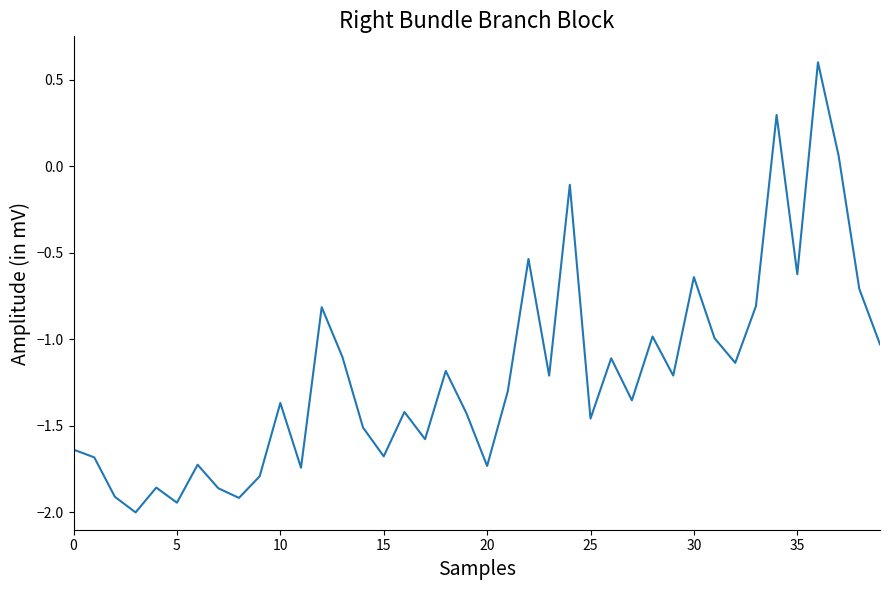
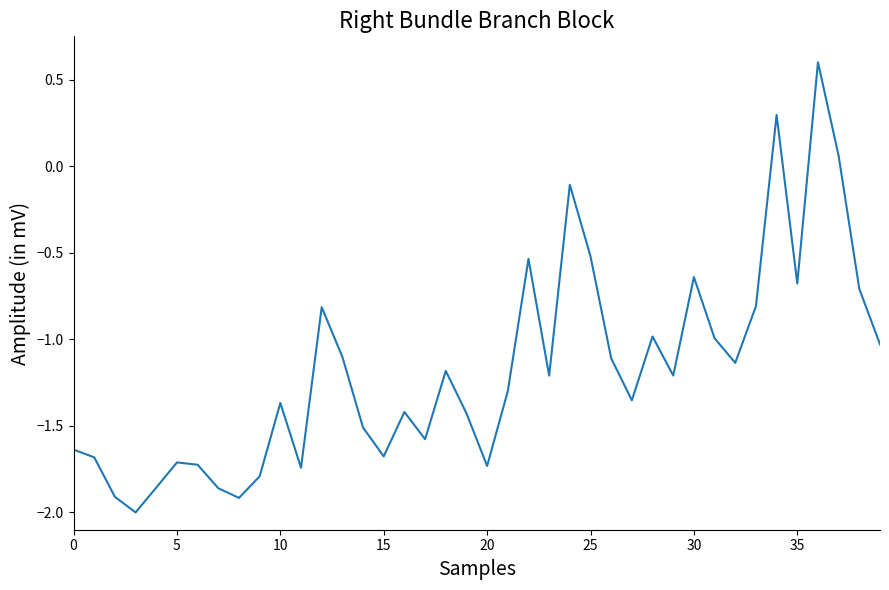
5: -1.94 -> -1.71
25: -1.46 -> -0.52
35: -0.62 -> -0.68
